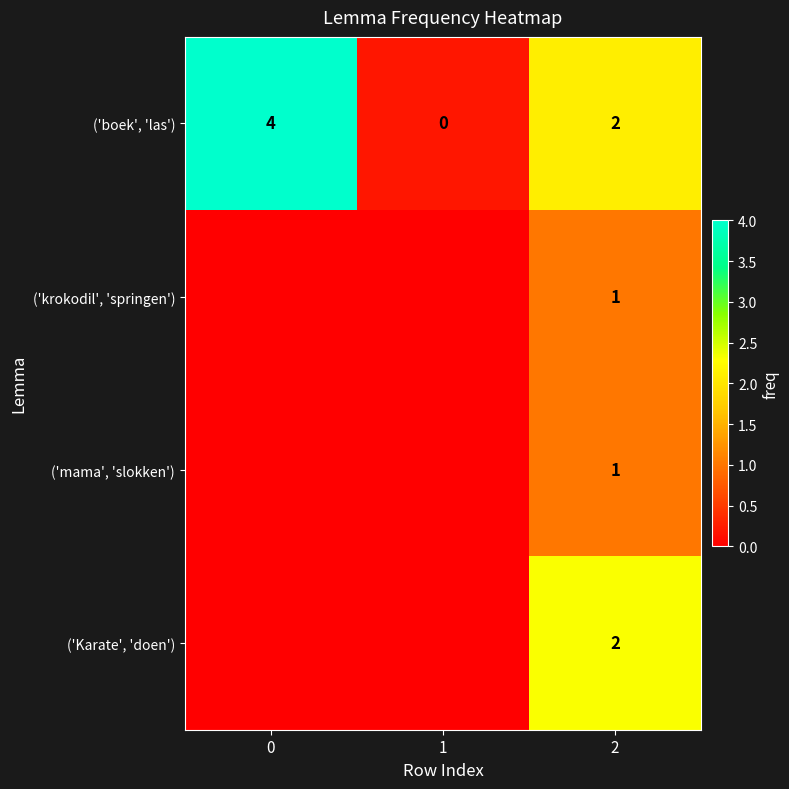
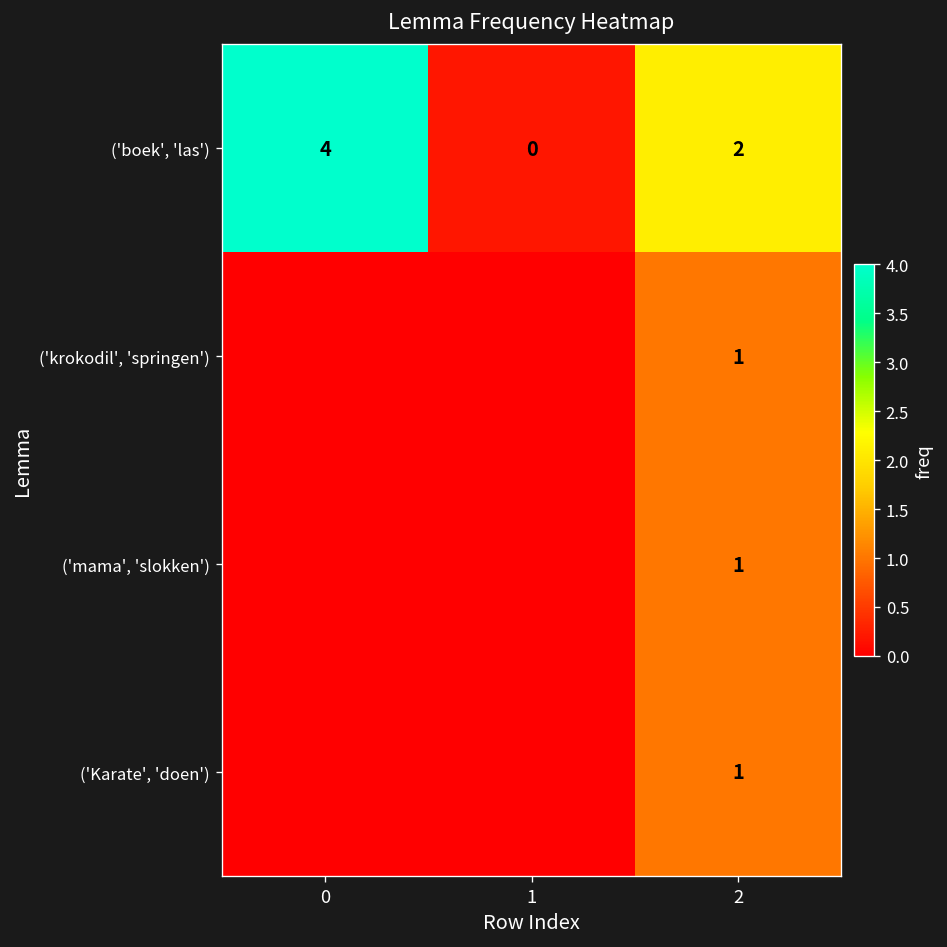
('Karate', 'doen'), 2: 2 -> 1
